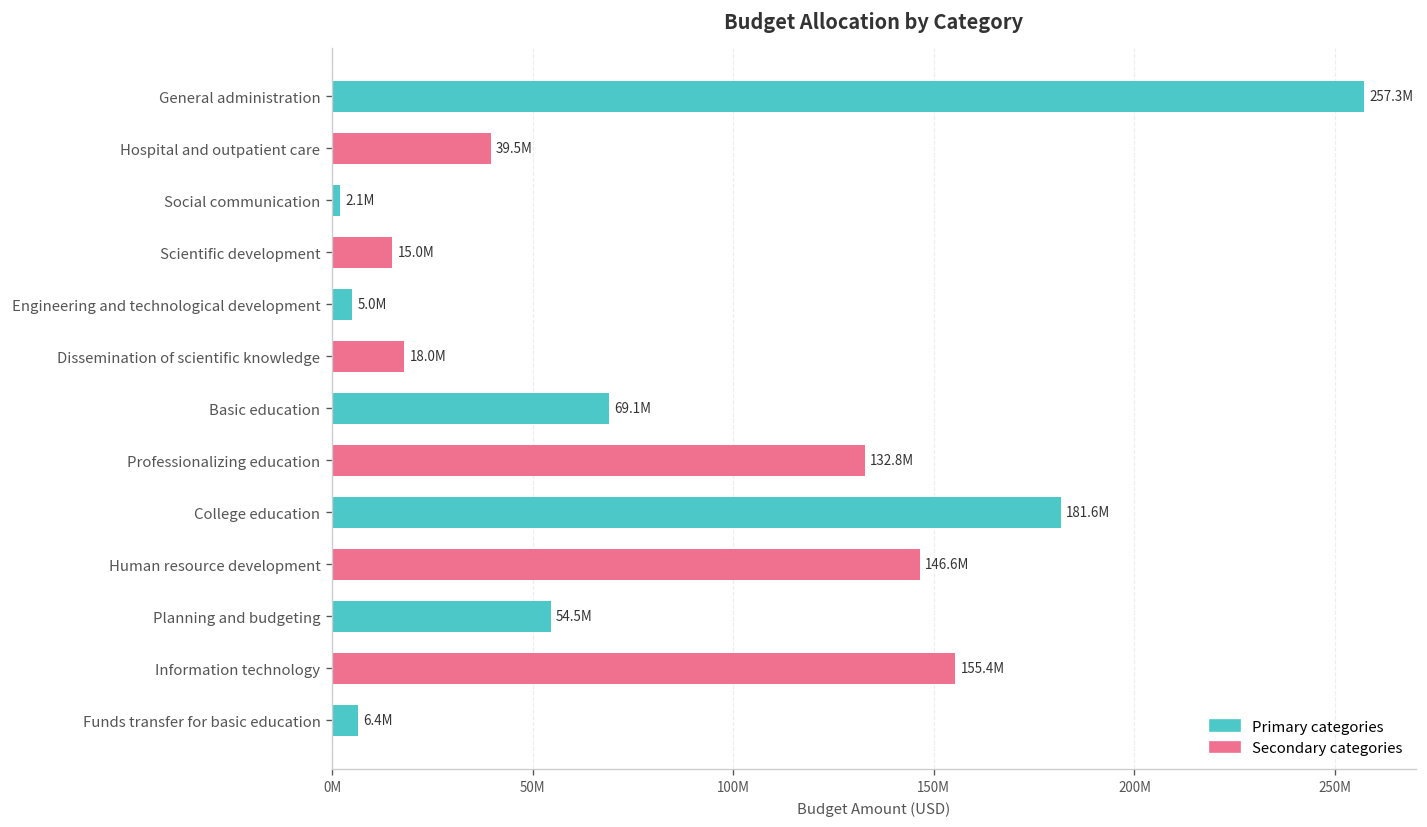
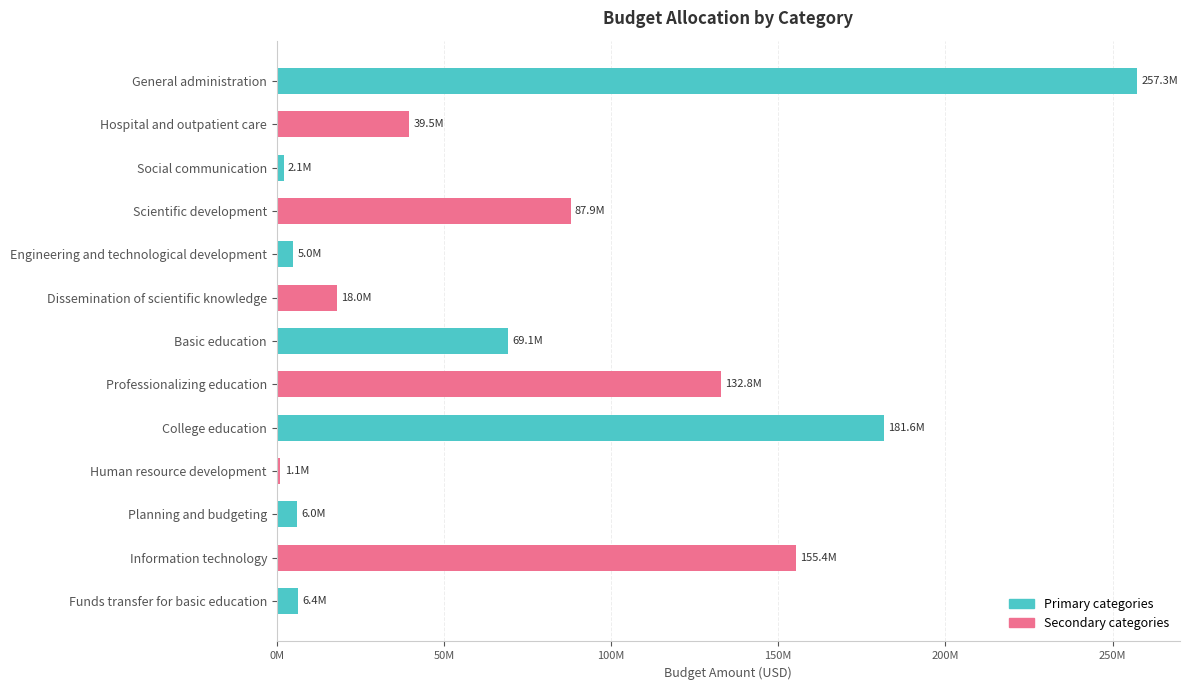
Scientific development: 15.0M -> 87.9M
Human resource development: 146.6M -> 1.1M
Planning and budgeting: 54.5M -> 6.0M
